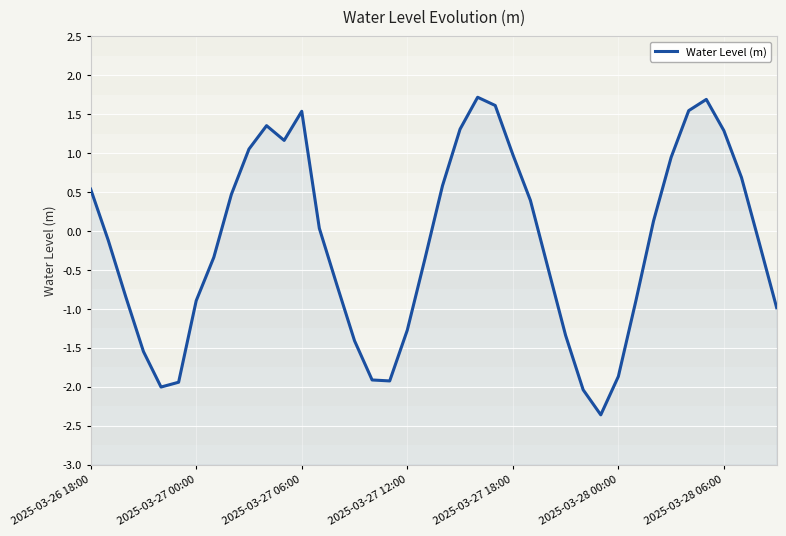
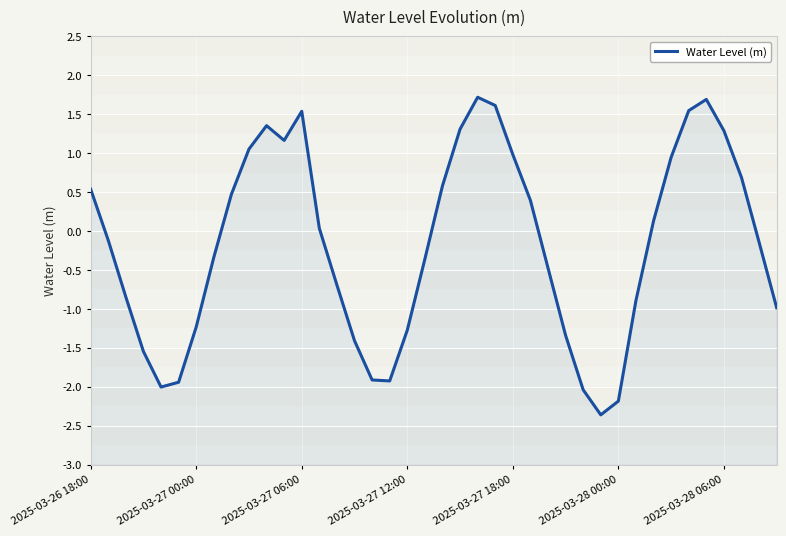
2025-03-27 00:00: -0.9 -> -1.2
2025-03-28 00:00: -1.9 -> -2.2
